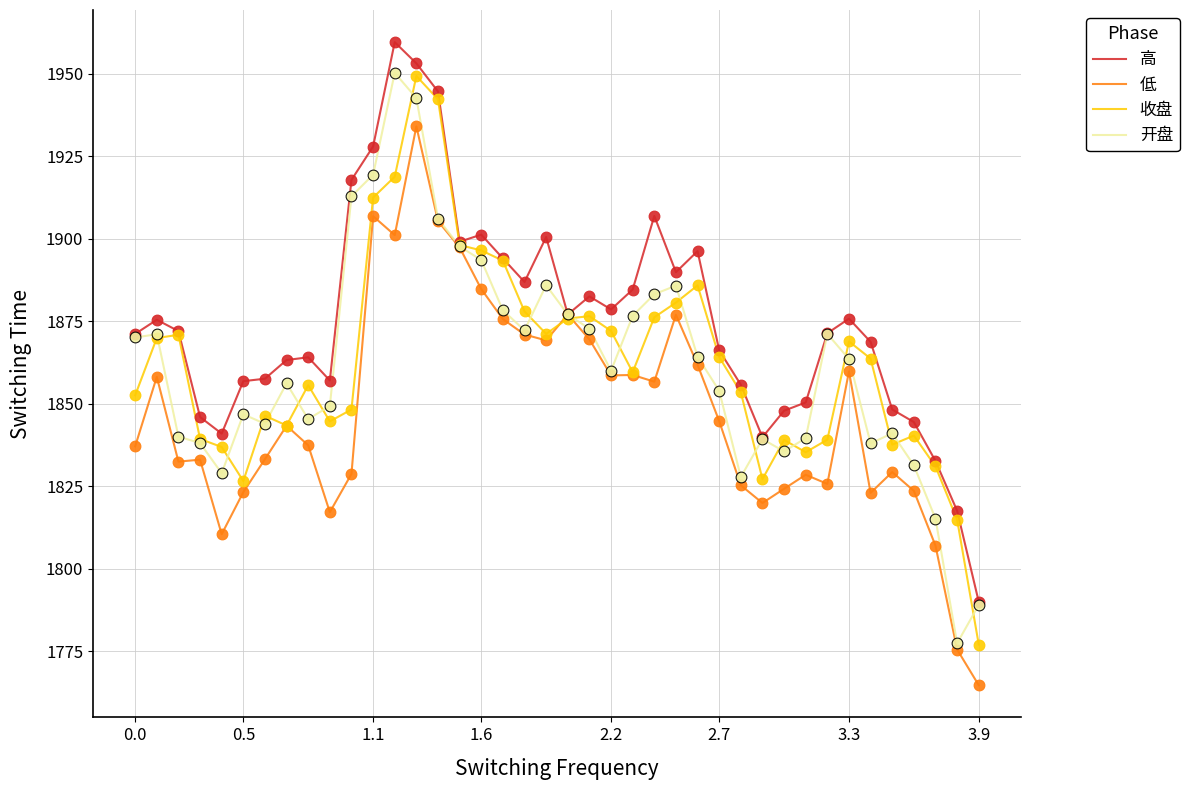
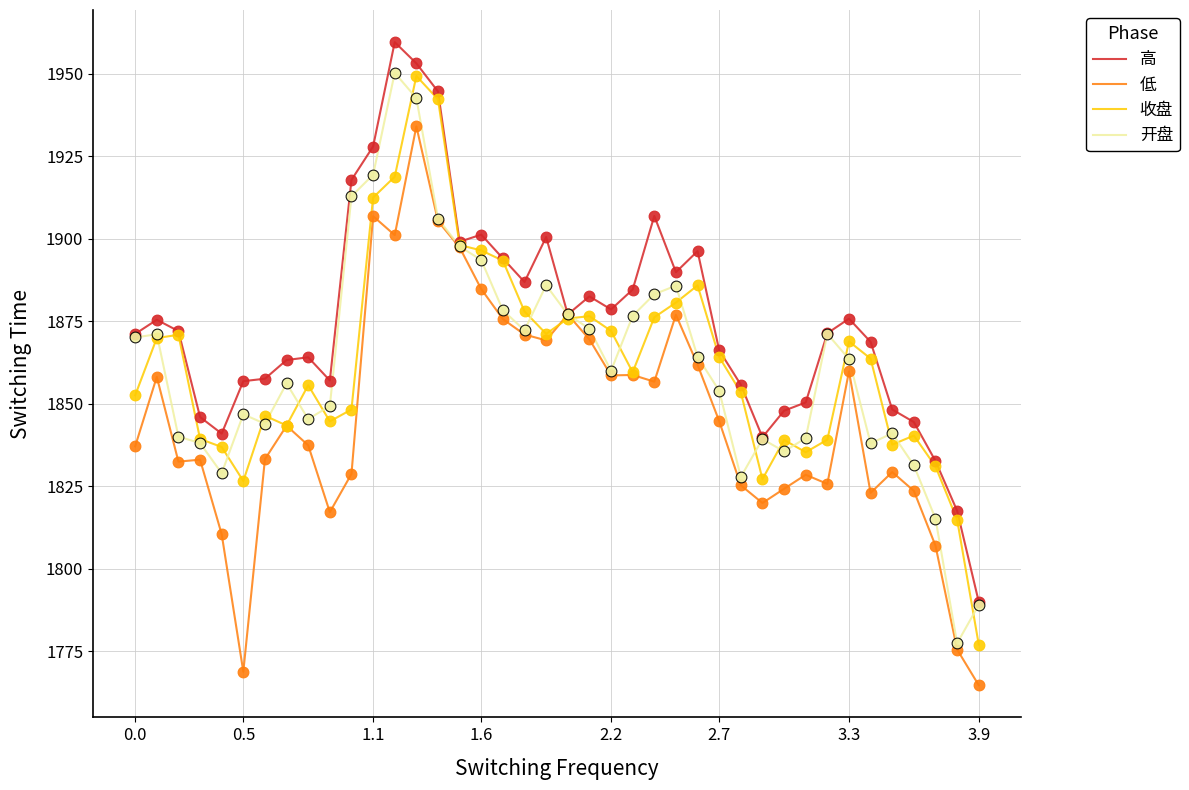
低, 0.5: 1823 -> 1769
